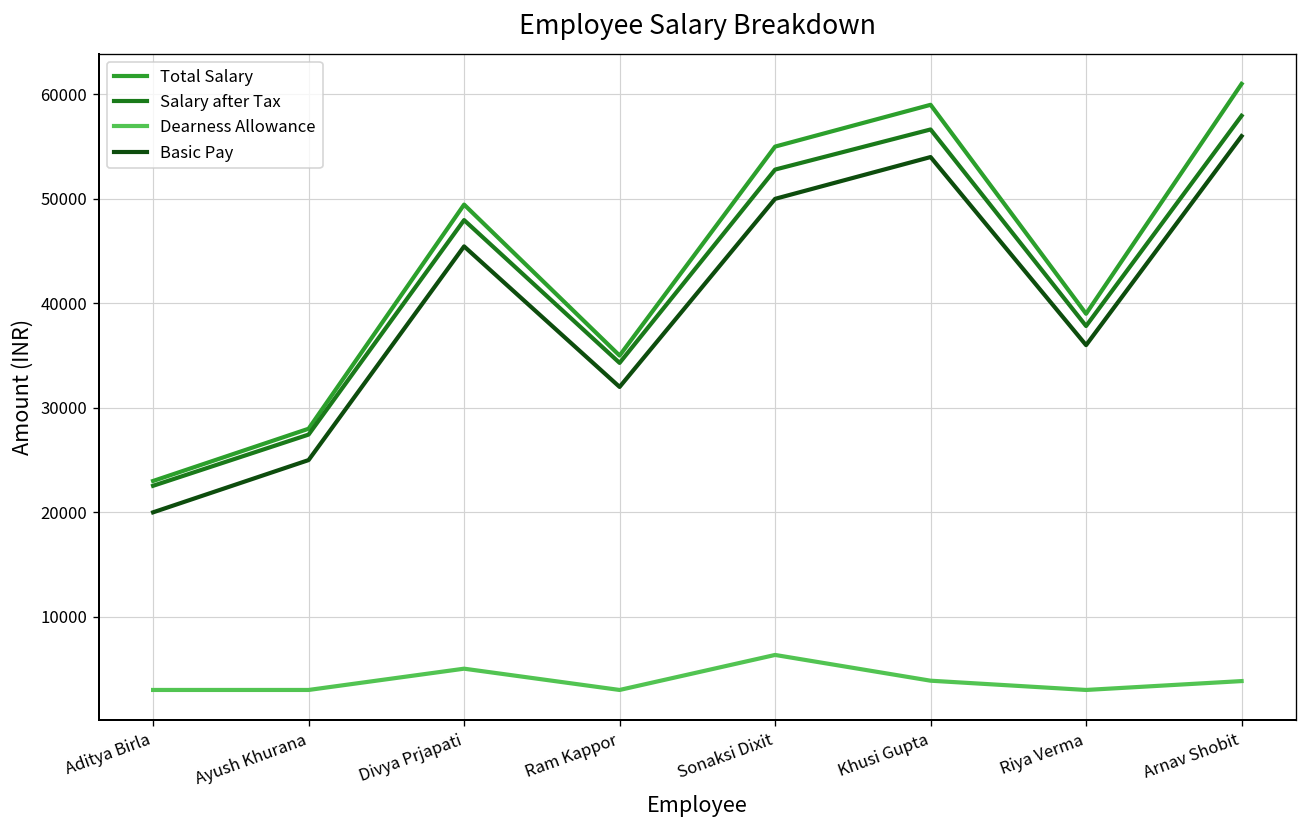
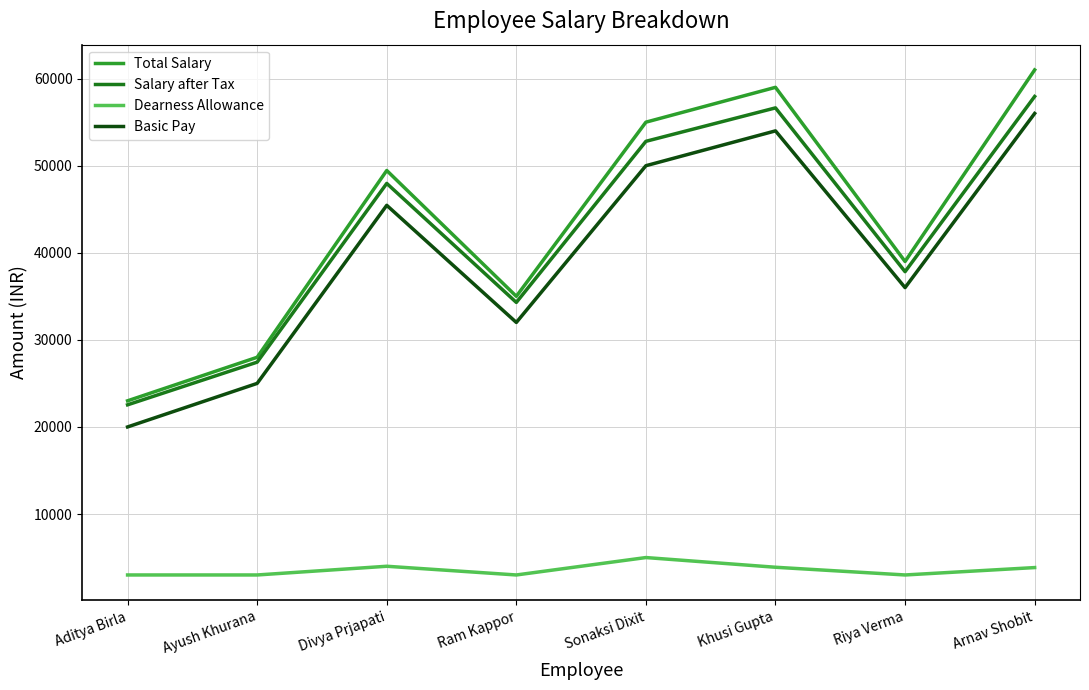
Dearness Allowance, Divya Prjapati: 5000 -> 4000
Dearness Allowance, Sonaksi Dixit: 6000 -> 5000
